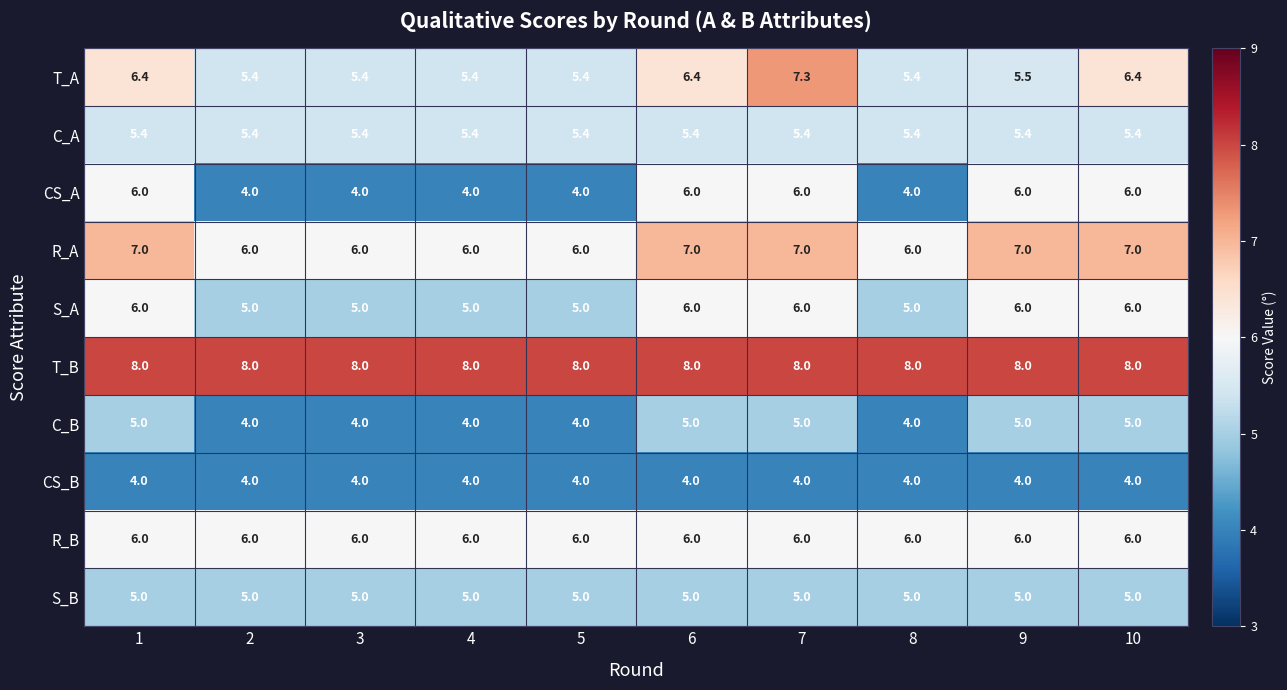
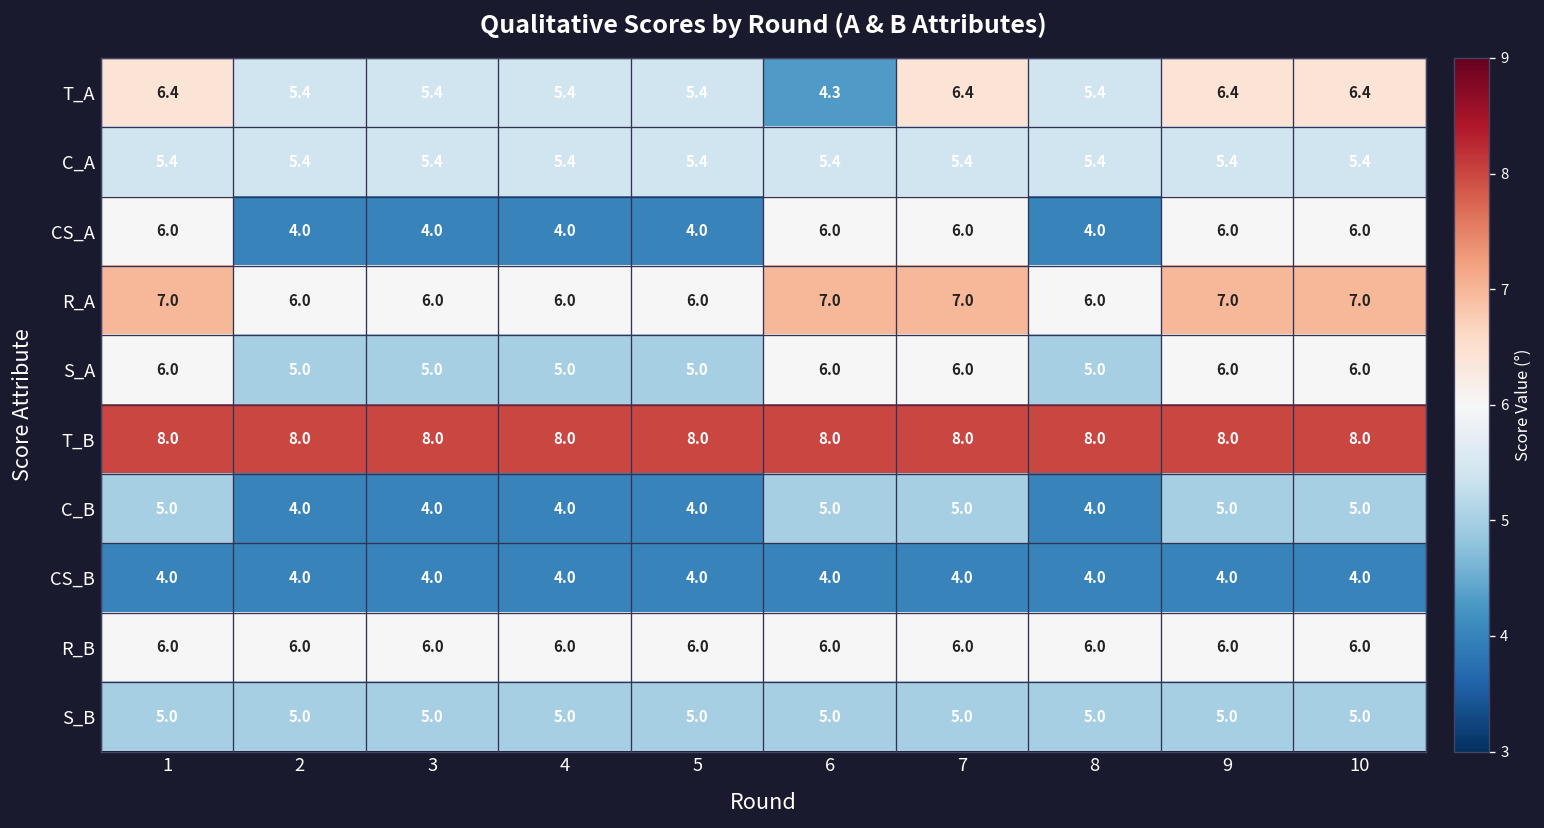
T_A, 6: 6.4 -> 4.3
T_A, 7: 7.3 -> 6.4
T_A, 9: 5.5 -> 6.4
